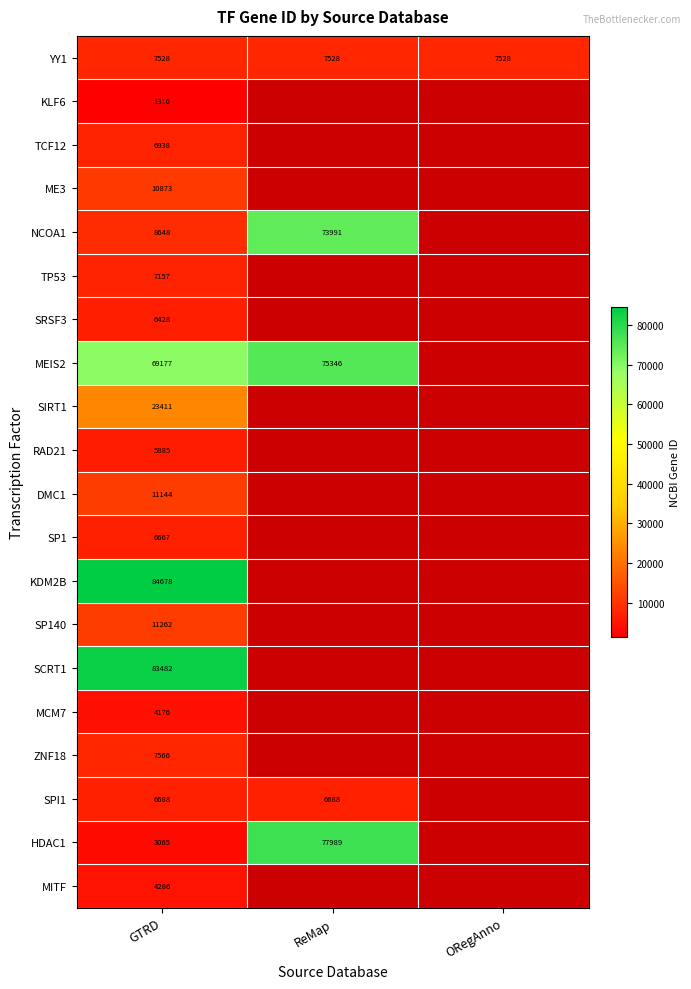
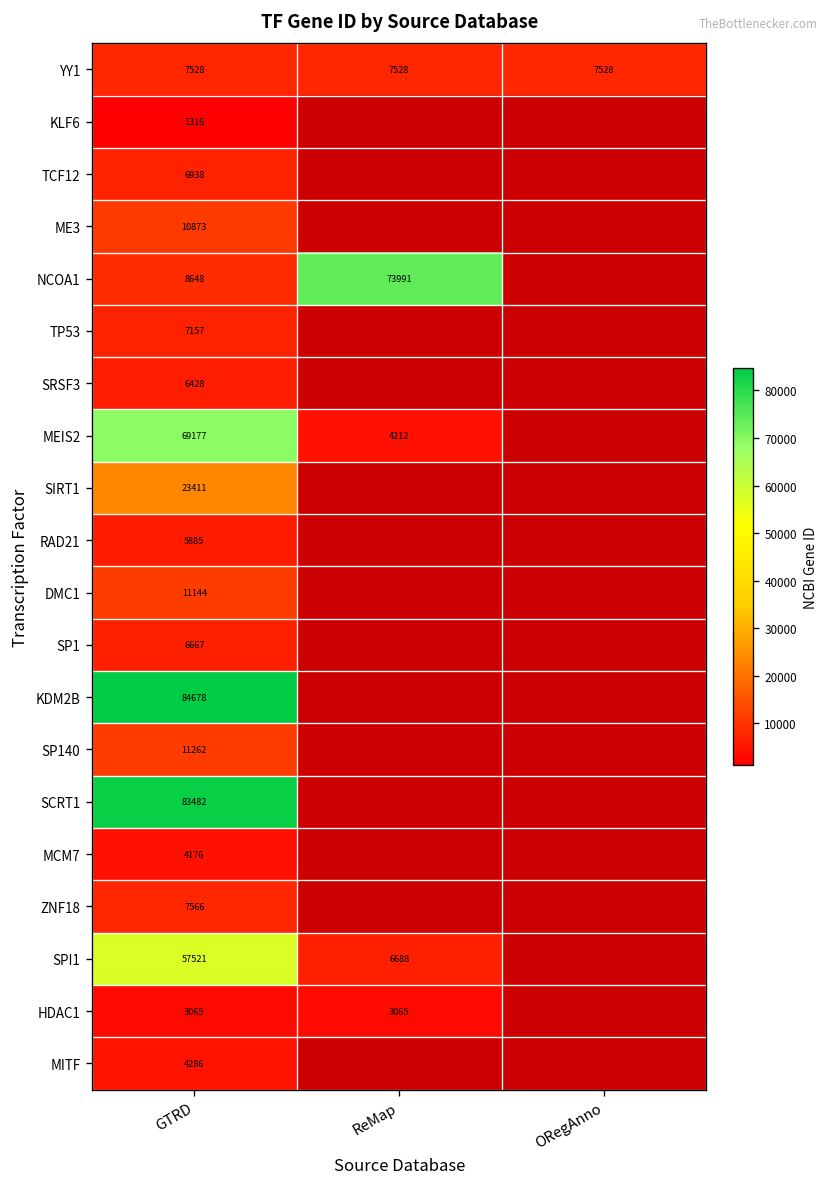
MEIS2, ReMap: 75346 -> 4212
SPI1, GTRD: 6688 -> 57521
HDAC1, ReMap: 77989 -> 3065
